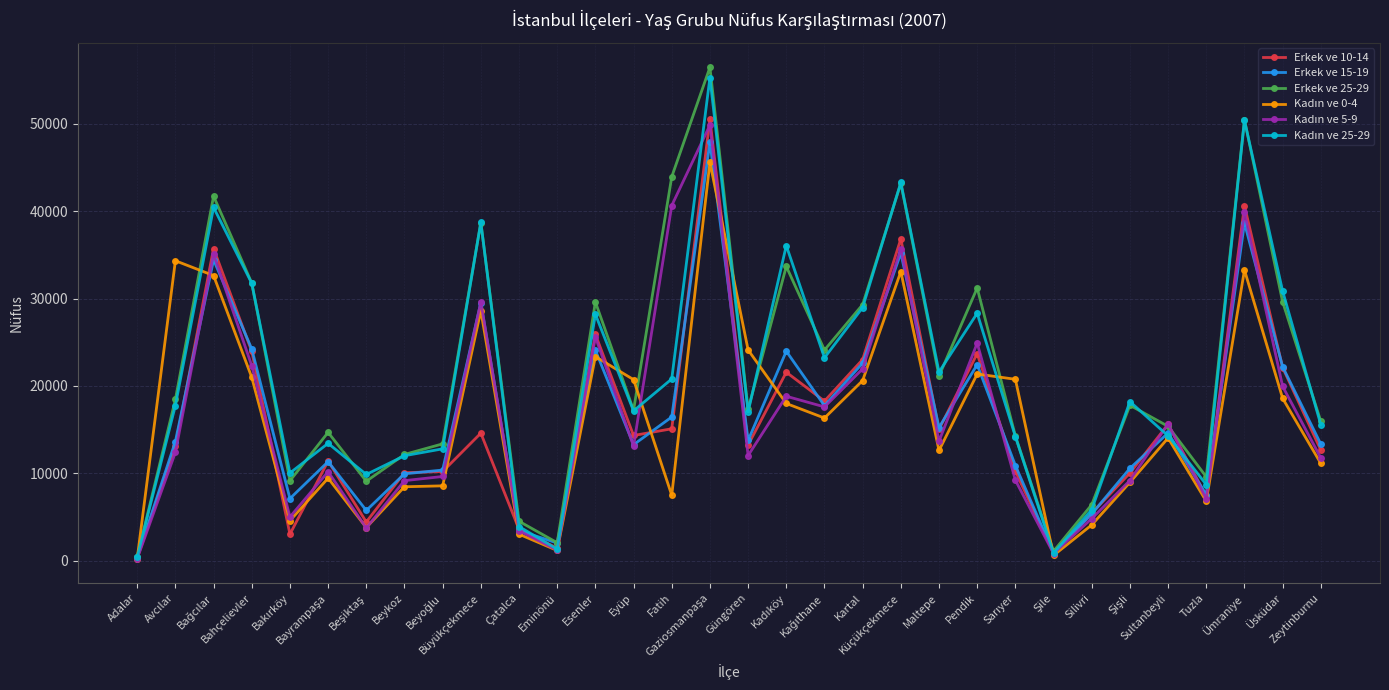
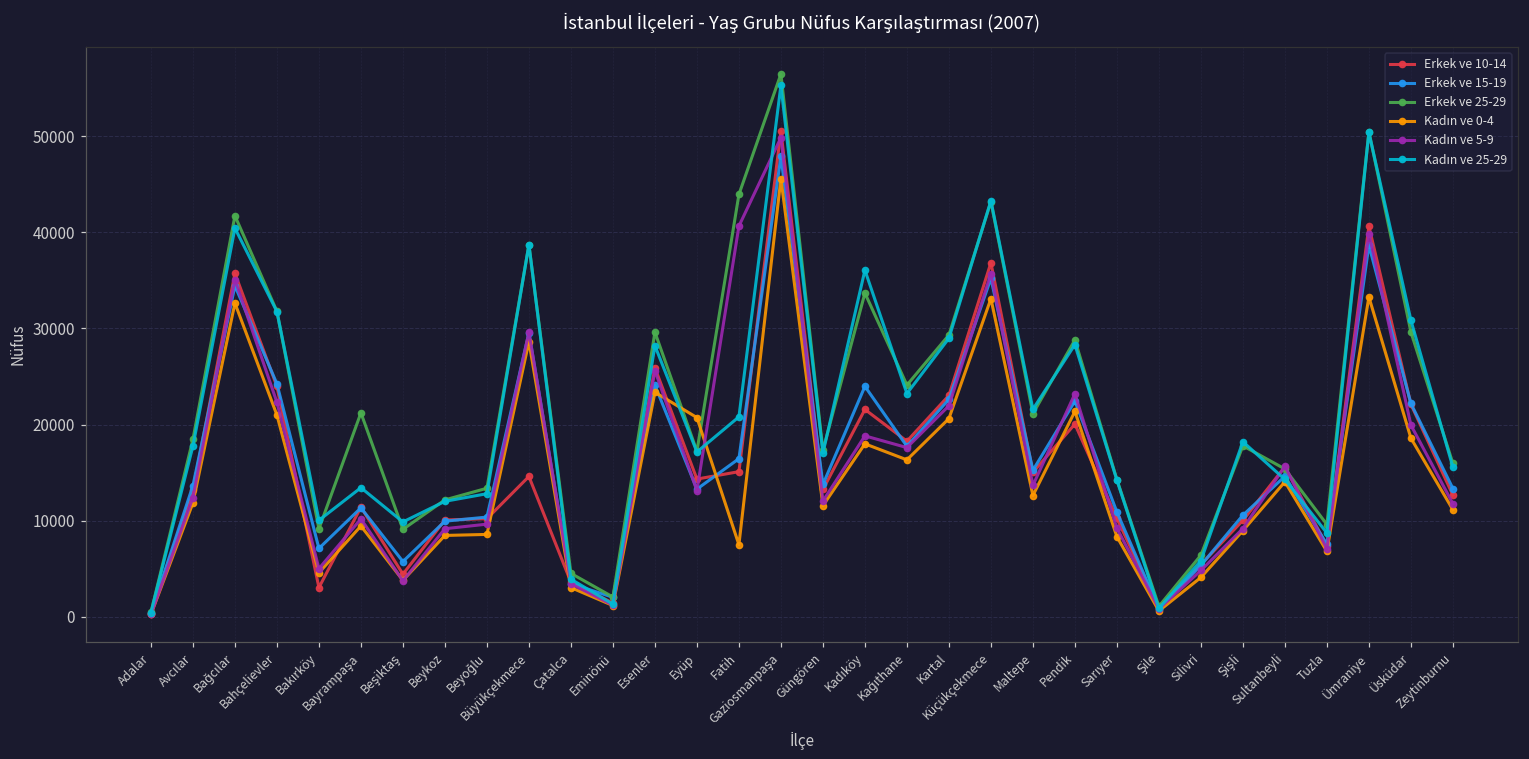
Kadın ve 0-4, Avcılar: 34000 -> 12000
Erkek ve 25-29, Bayrampaşa: 15000 -> 21000
Kadın ve 0-4, Güngören: 24000 -> 12000
Erkek ve 10-14, Pendik: 24000 -> 20000
Erkek ve 25-29, Pendik: 31000 -> 29000
Kadın ve 5-9, Pendik: 25000 -> 23000
Kadın ve 0-4, Sarıyer: 21000 -> 8000
